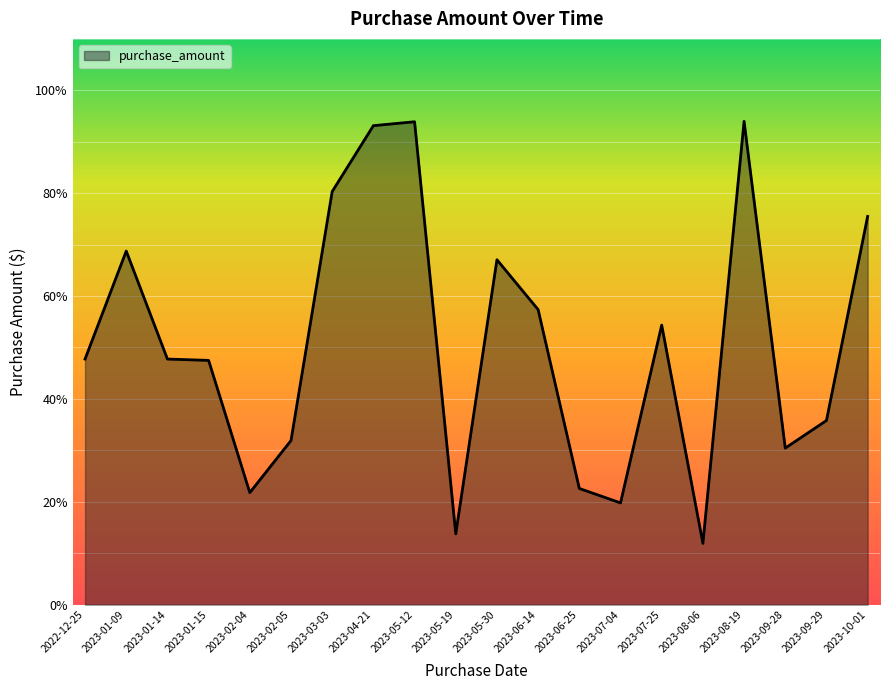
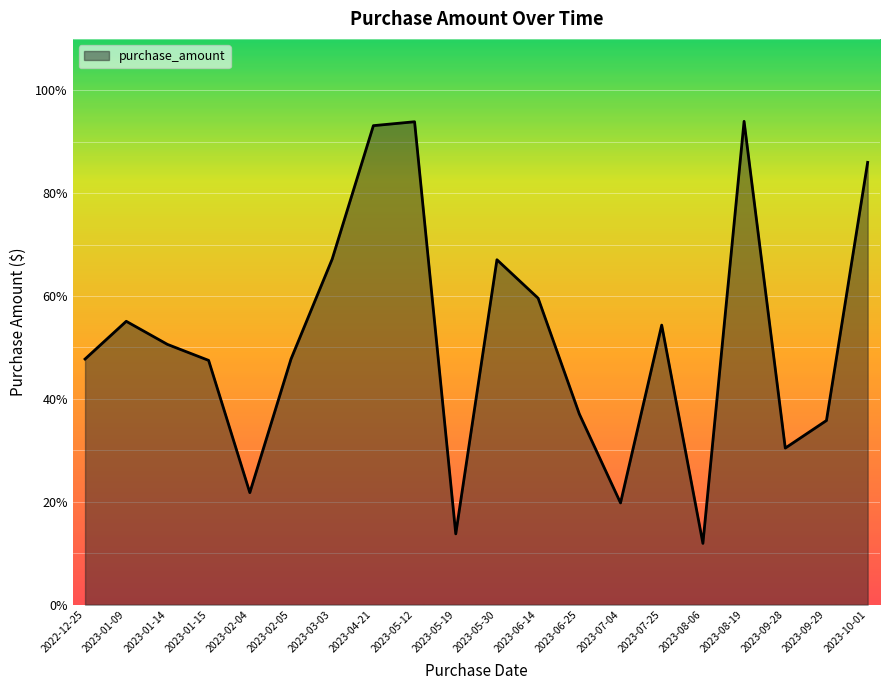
2023-01-09: 69% -> 55%
2023-01-14: 48% -> 51%
2023-02-05: 32% -> 48%
2023-03-03: 80% -> 67%
2023-06-14: 57% -> 60%
2023-06-25: 23% -> 37%
2023-10-01: 75% -> 86%
